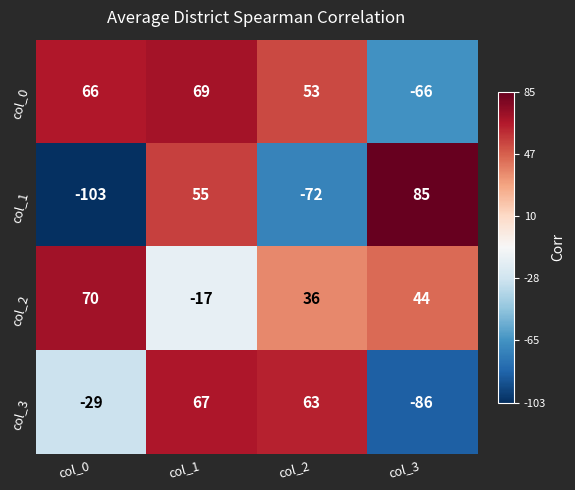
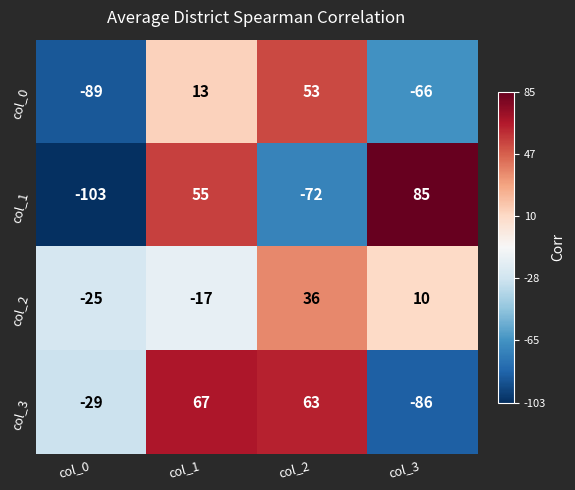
col_0, col_0: 66 -> -89
col_0, col_1: 69 -> 13
col_2, col_0: 70 -> -25
col_2, col_3: 44 -> 10
